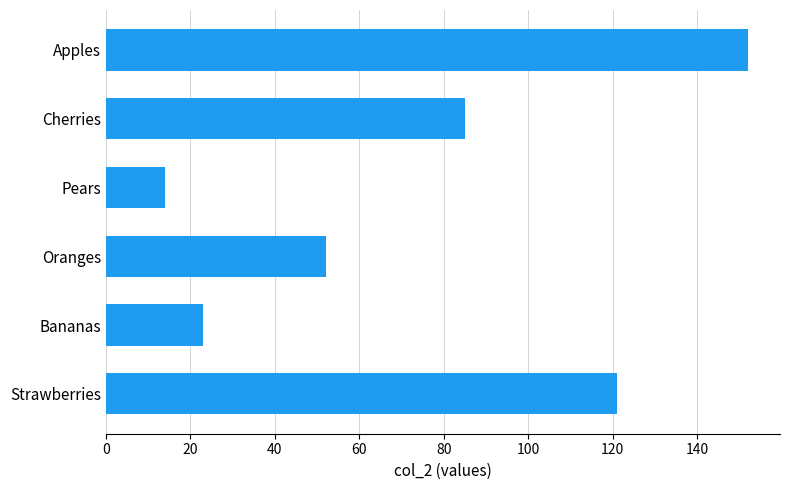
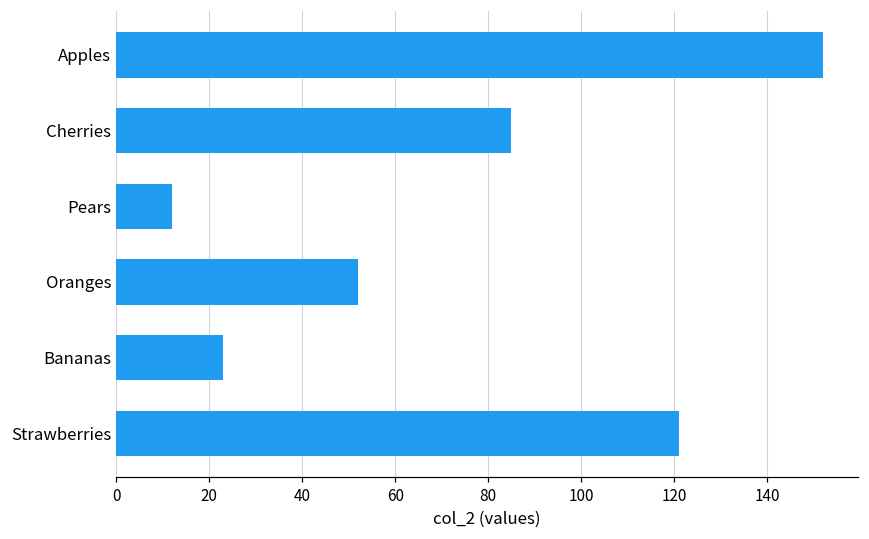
Pears: 14 -> 12
